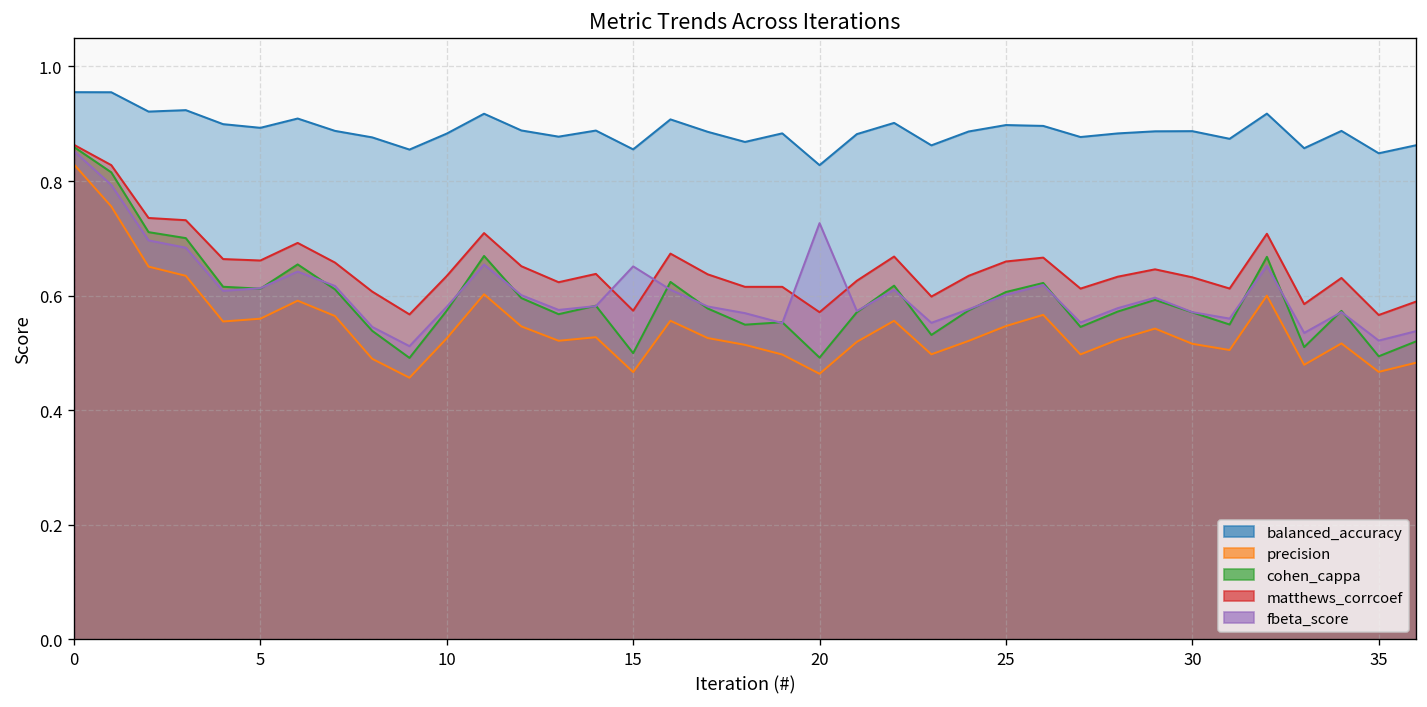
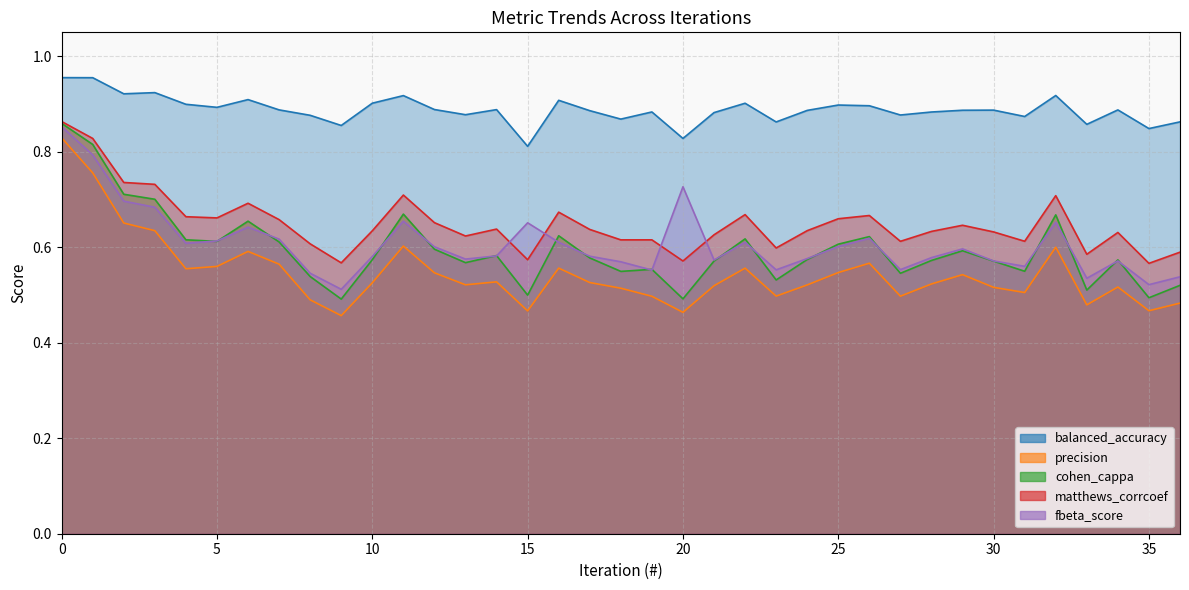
balanced_accuracy, 10: 0.88 -> 0.90
balanced_accuracy, 15: 0.86 -> 0.81
